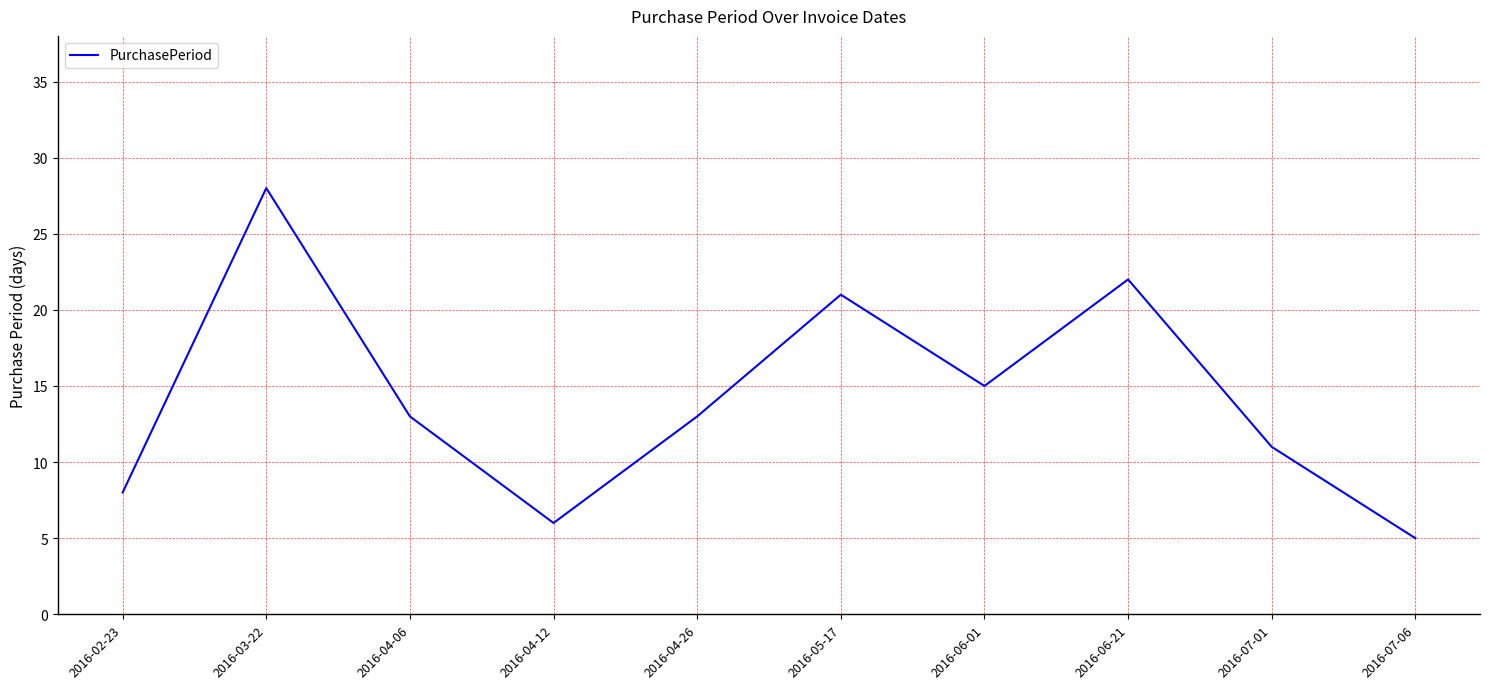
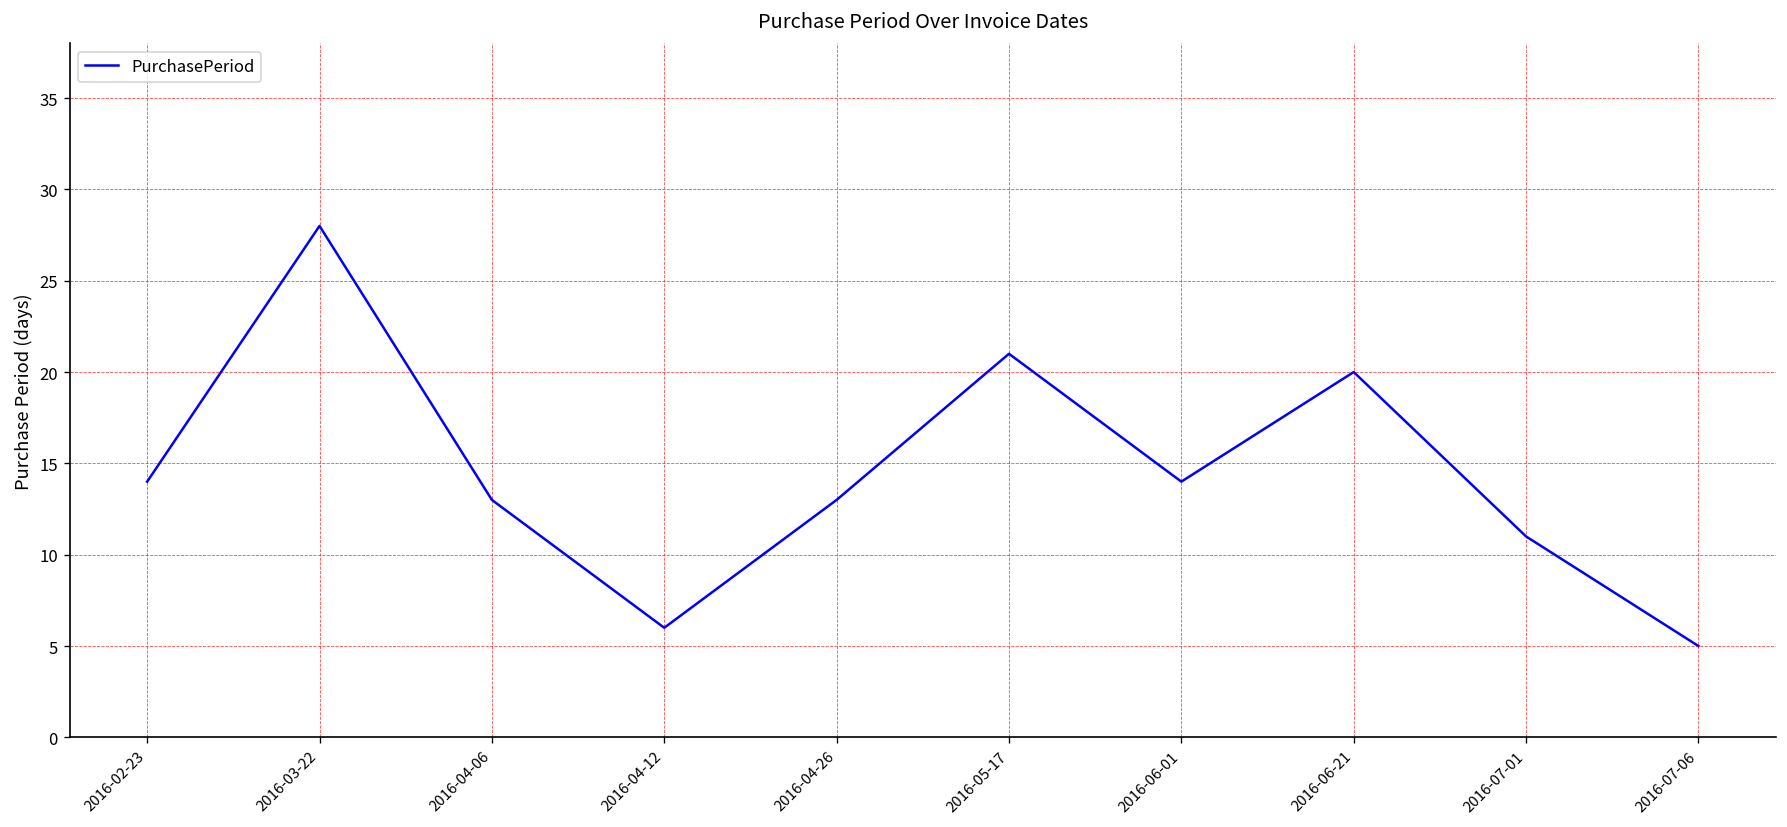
2016-02-23: 8 -> 14
2016-06-01: 15 -> 14
2016-06-21: 22 -> 20
